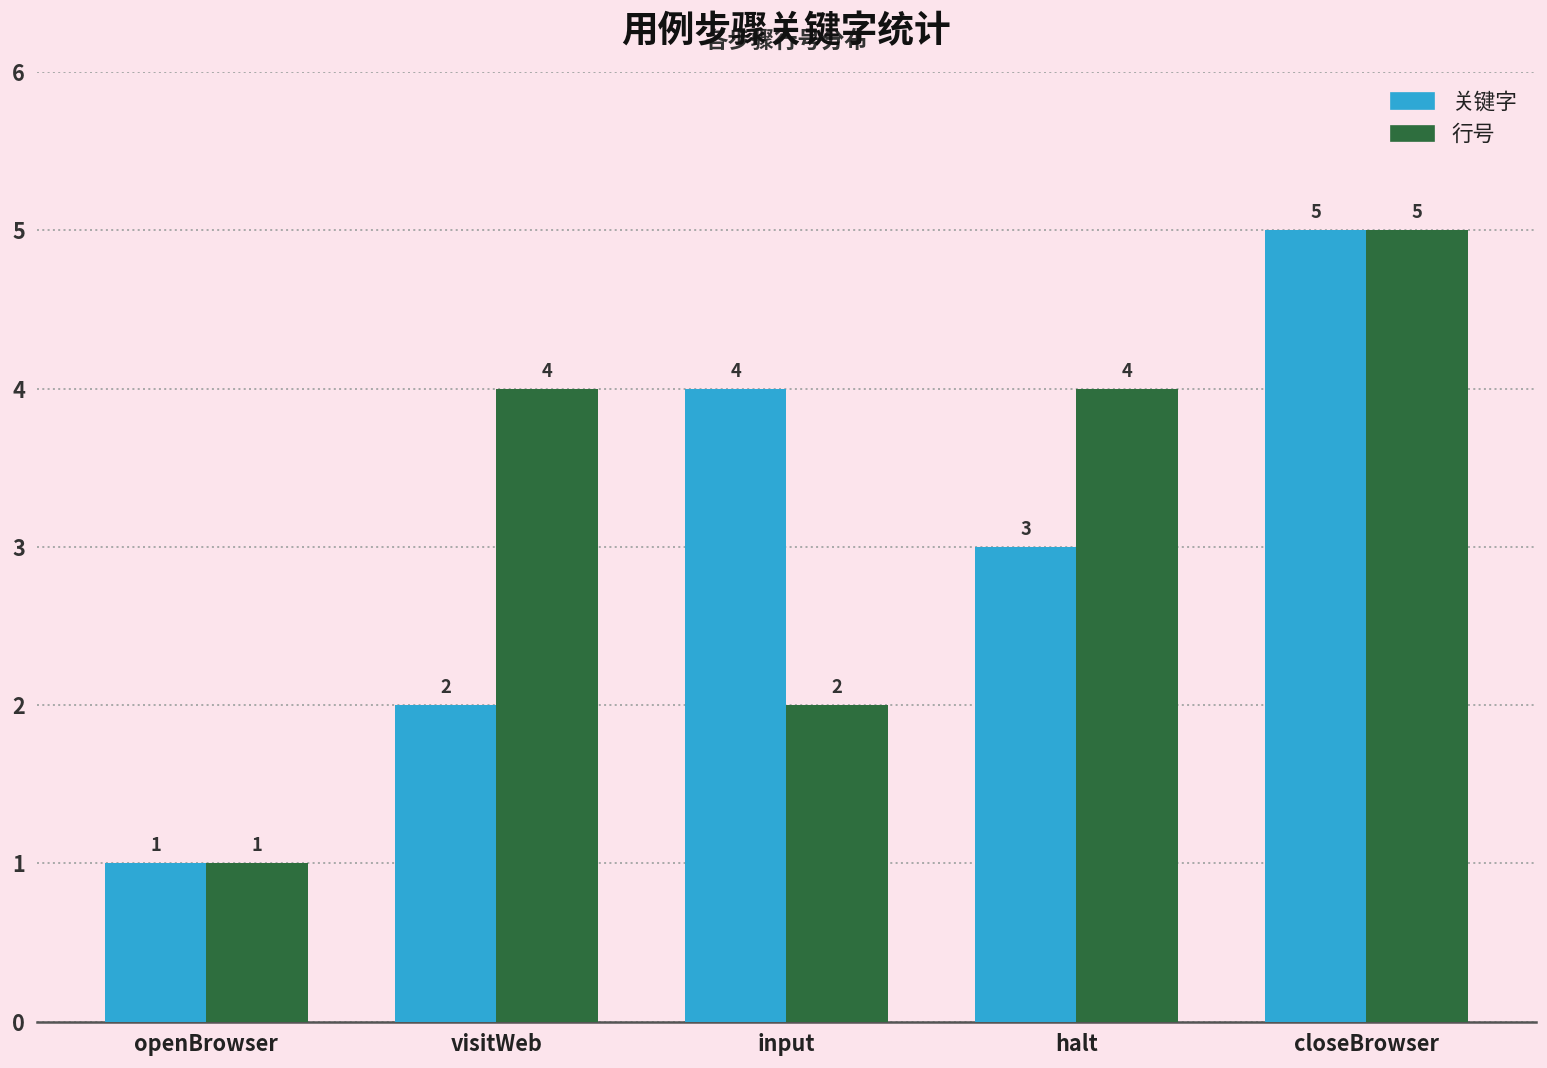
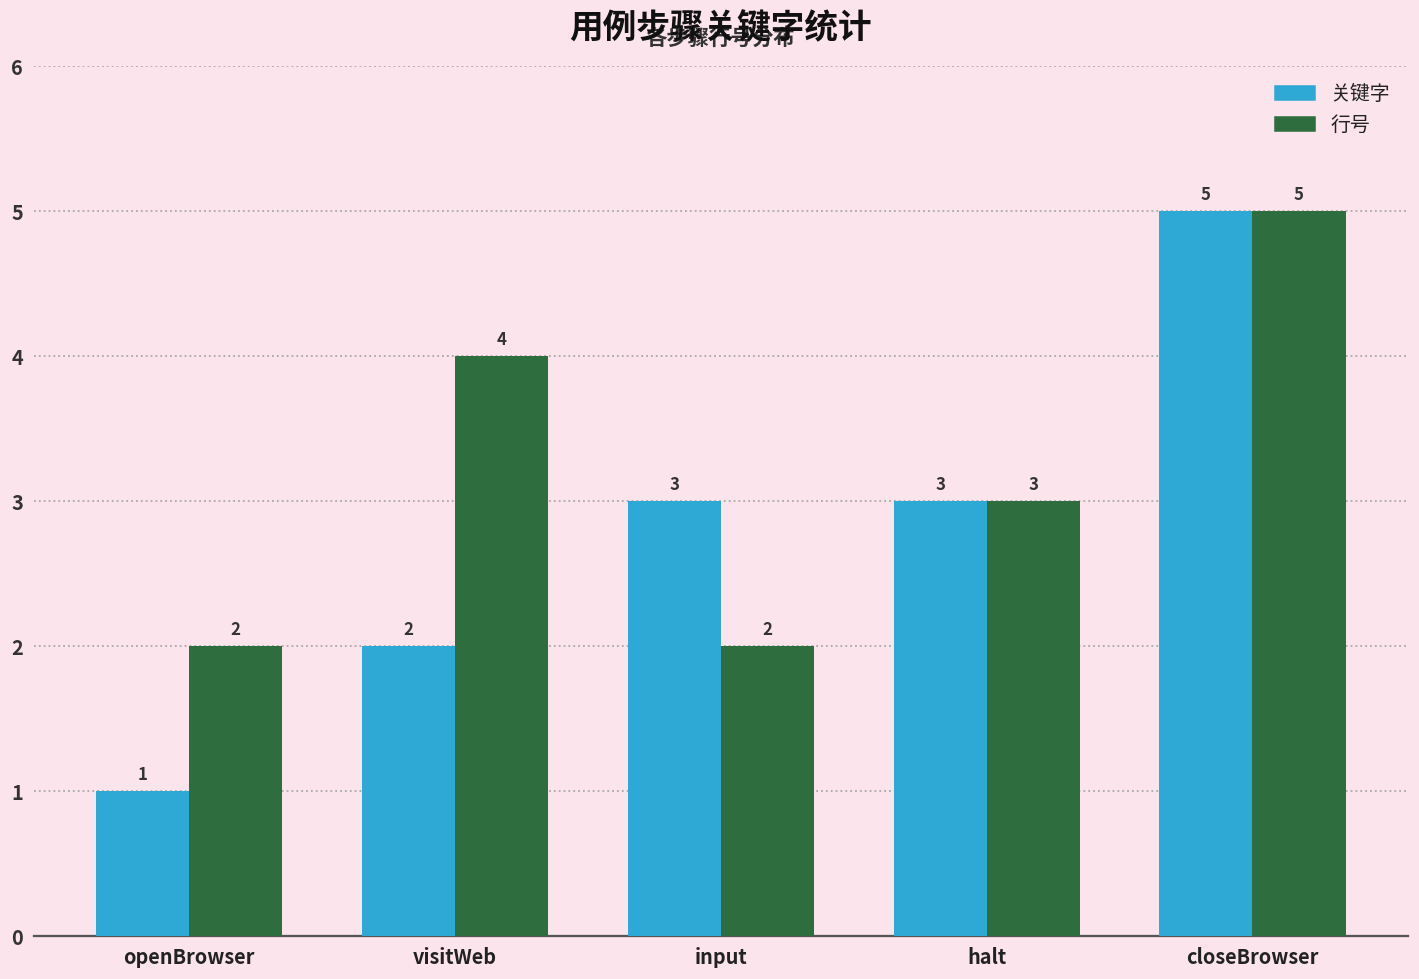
行号, openBrowser: 1 -> 2
关键字, input: 4 -> 3
行号, halt: 4 -> 3
